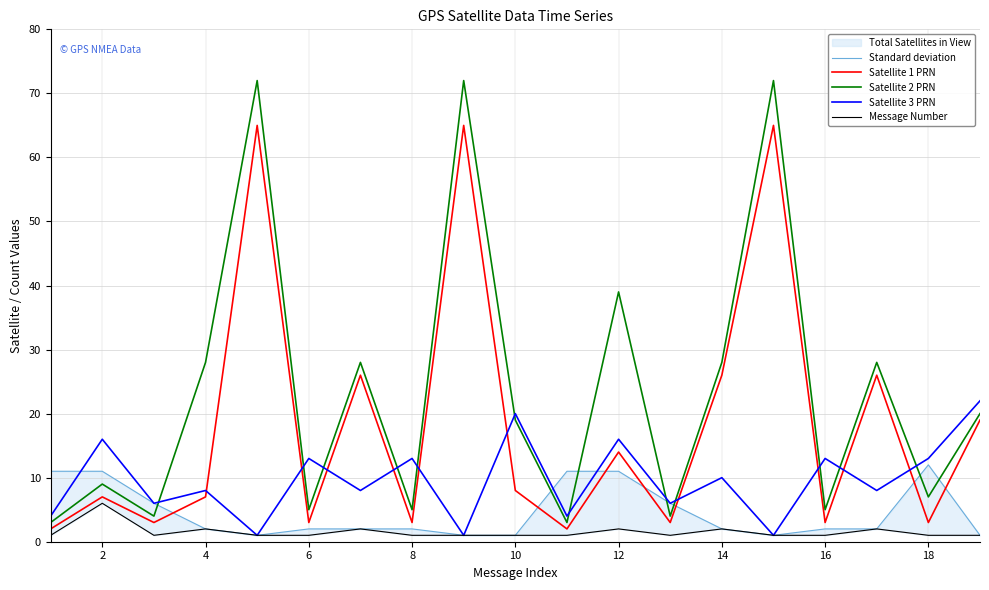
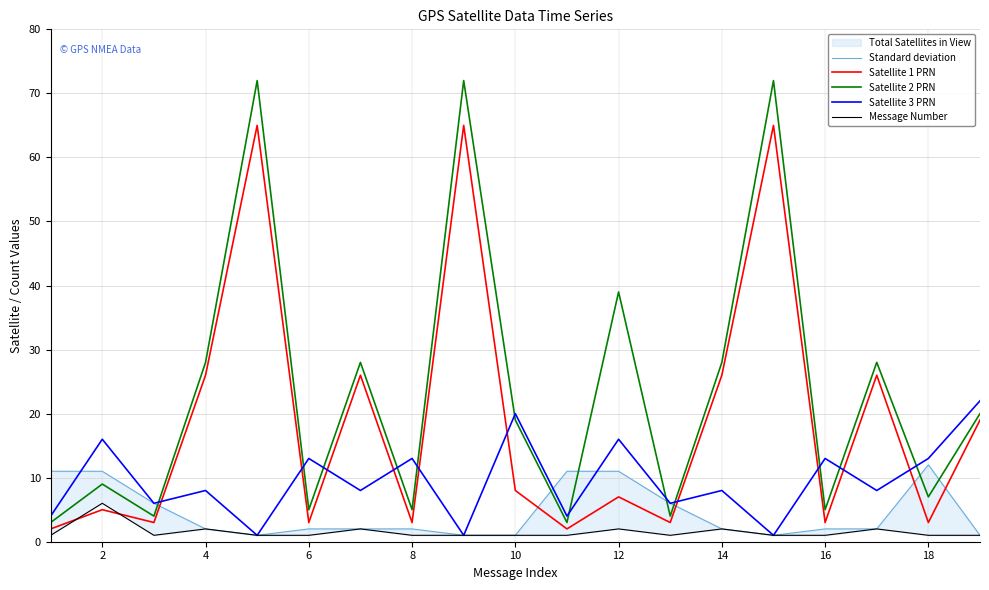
Satellite 1 PRN, 2: 7 -> 5
Satellite 1 PRN, 4: 7 -> 26
Satellite 1 PRN, 12: 14 -> 7
Satellite 3 PRN, 14: 10 -> 8
